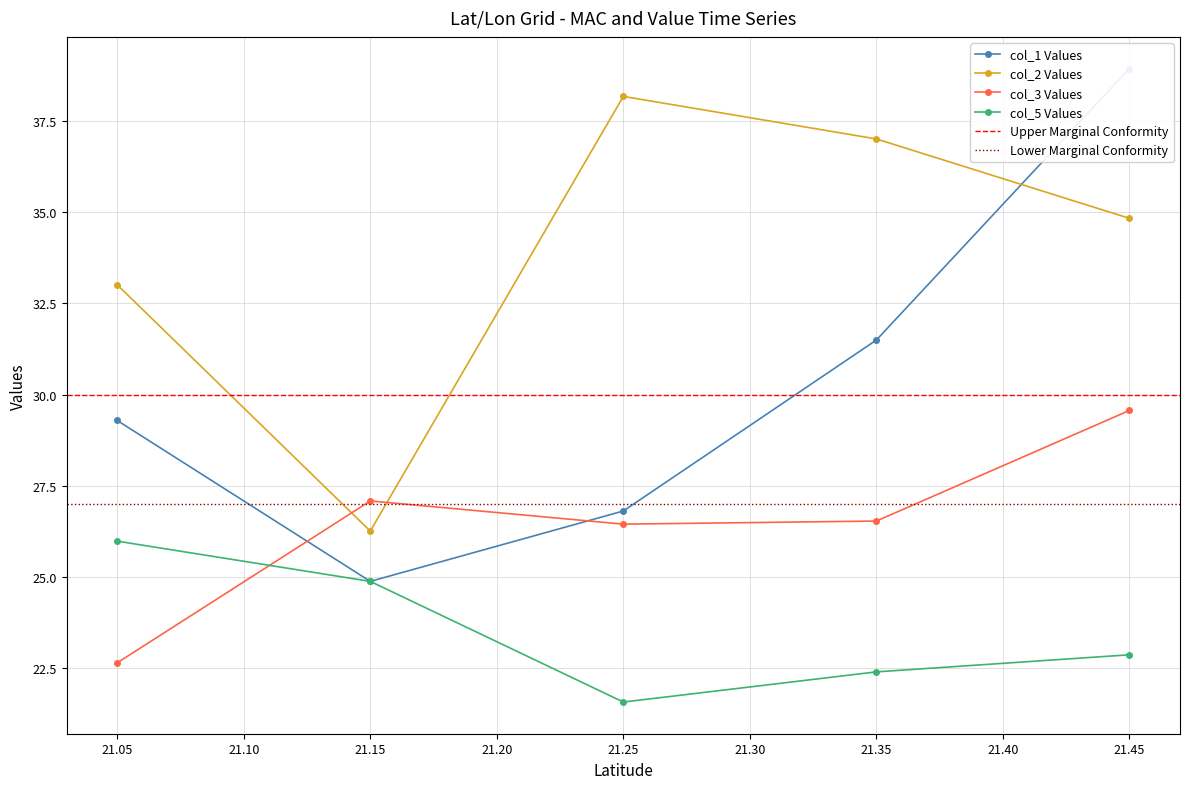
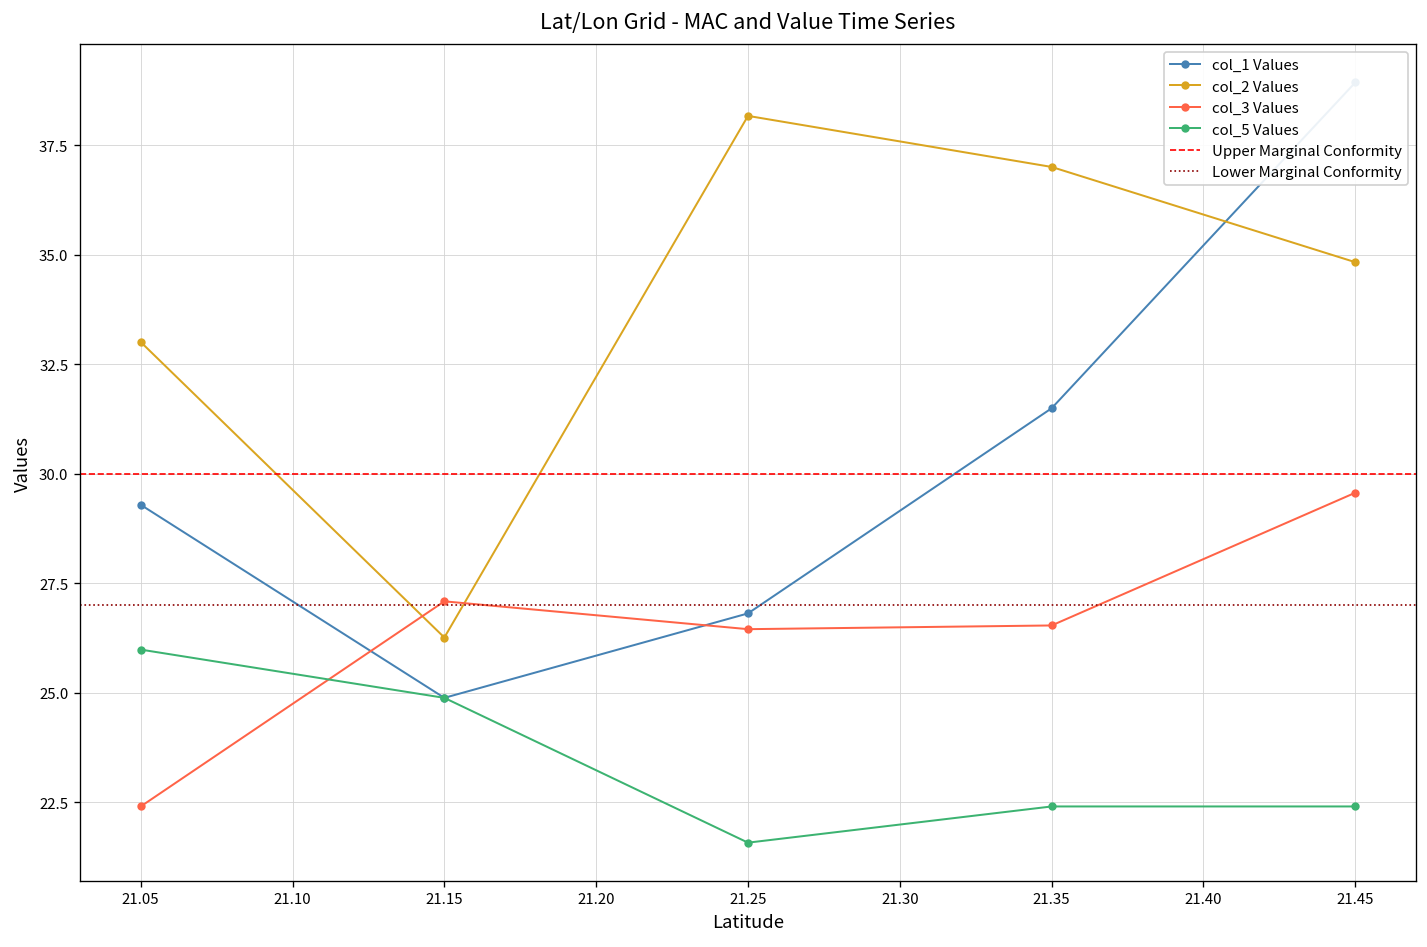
col_3 Values, 21.05: 22.7 -> 22.4
col_5 Values, 21.45: 22.9 -> 22.4
